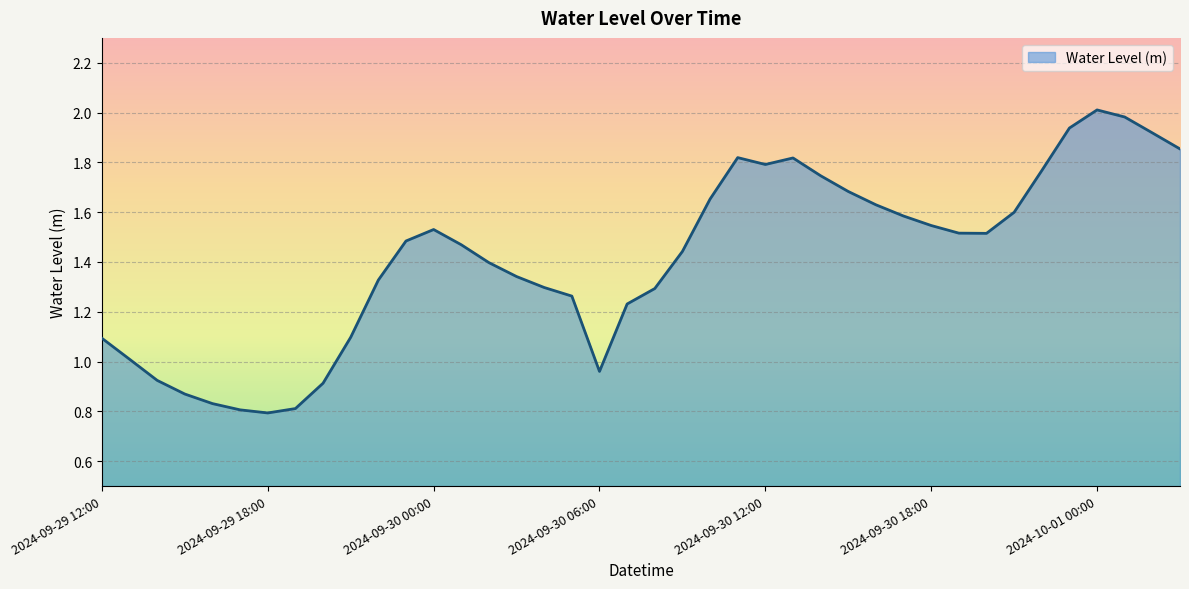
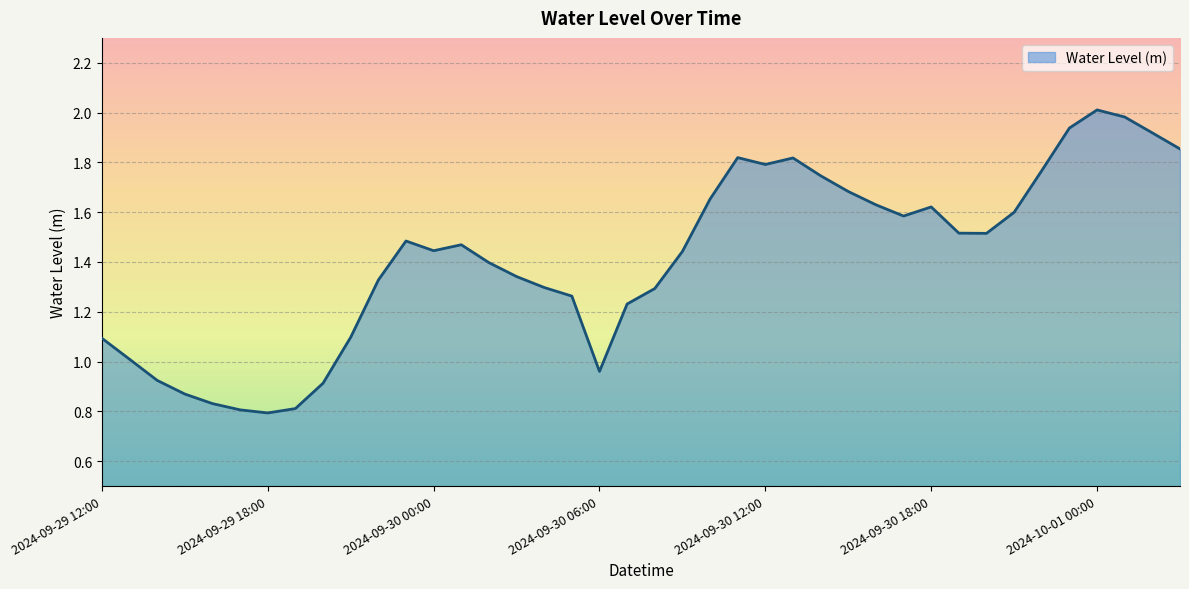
2024-09-30 00:00: 1.53 -> 1.45
2024-09-30 18:00: 1.55 -> 1.62
